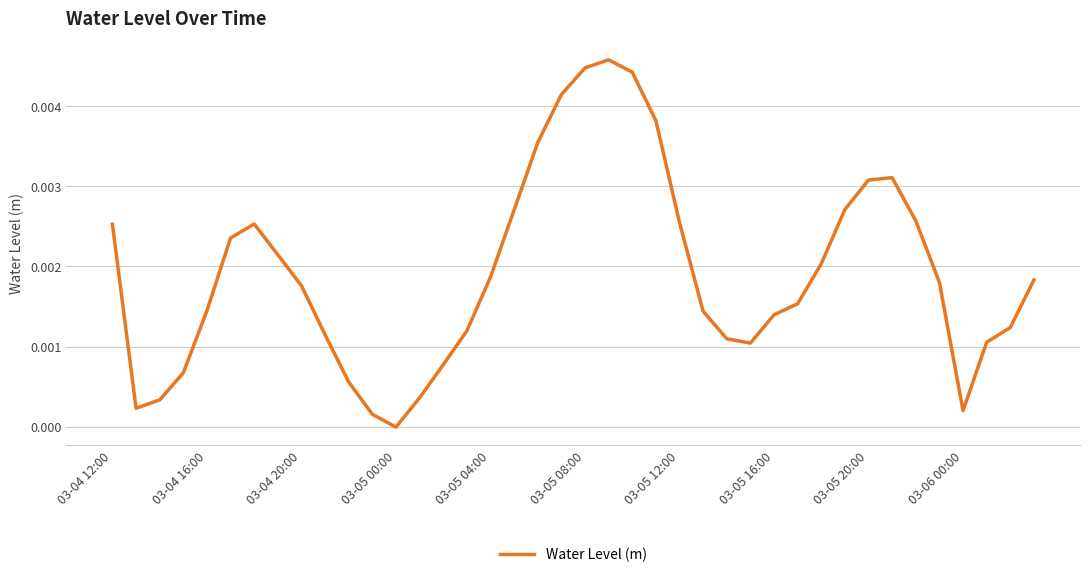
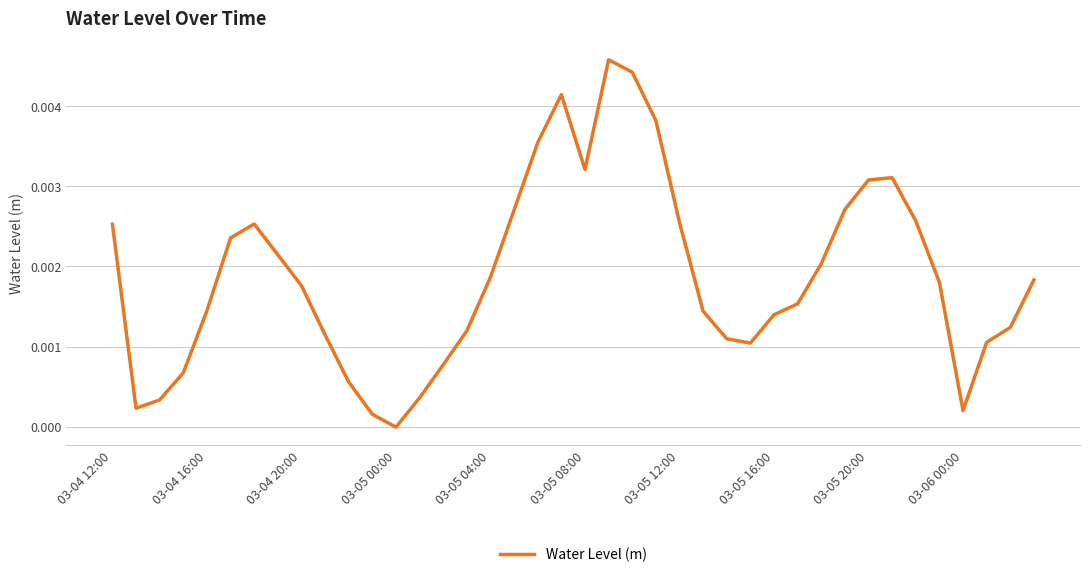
03-05 08:00: 0.0045 -> 0.0032
